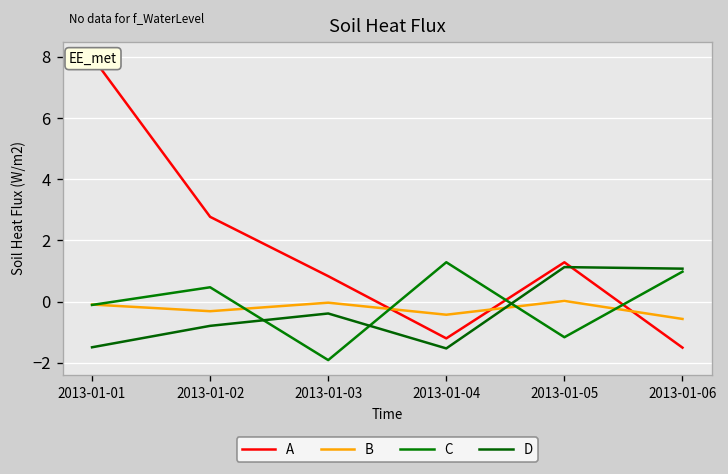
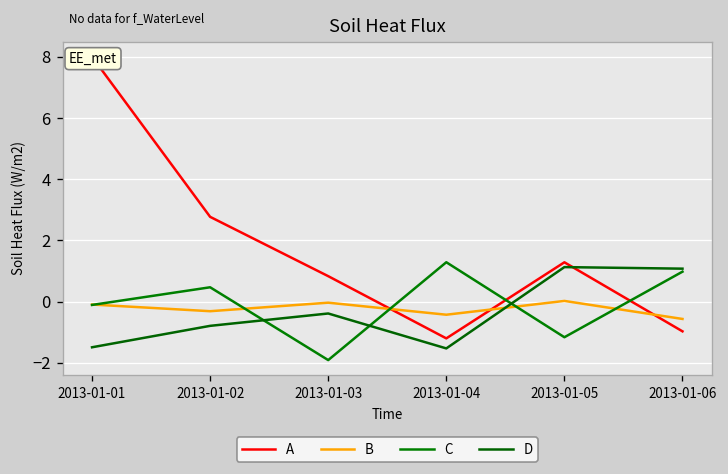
A, 2013-01-06: -1.5 -> -1.0
